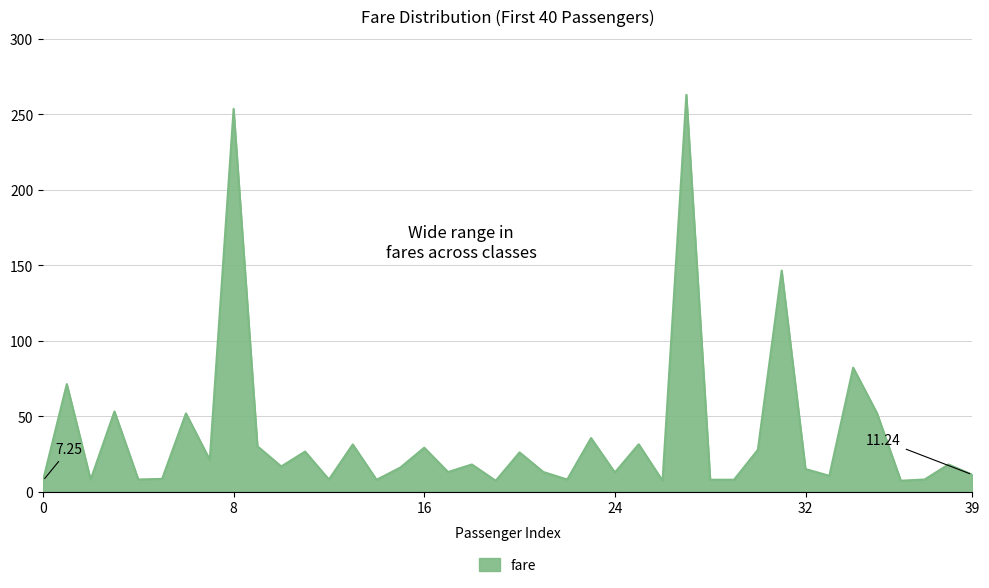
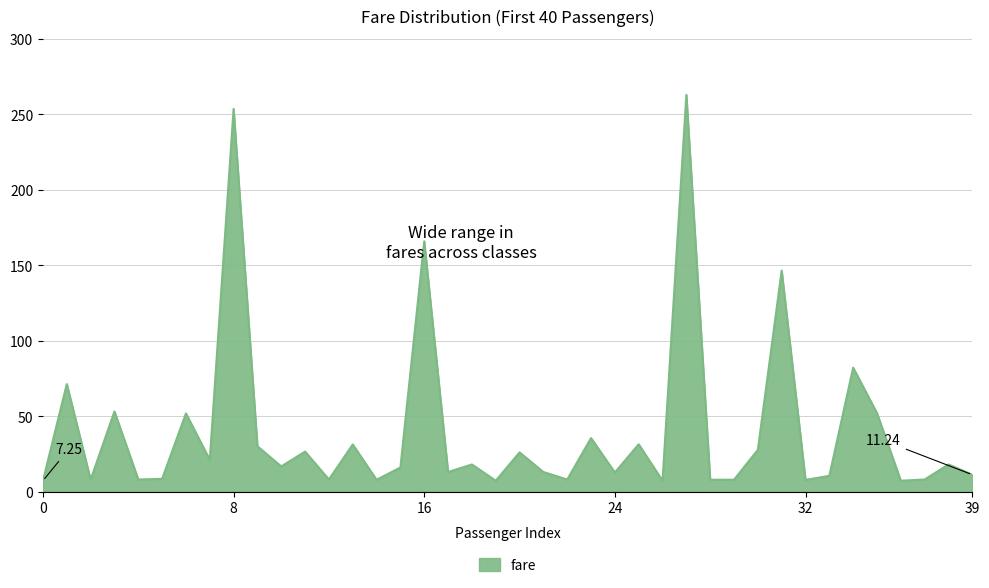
16: 29 -> 166
32: 15 -> 8
